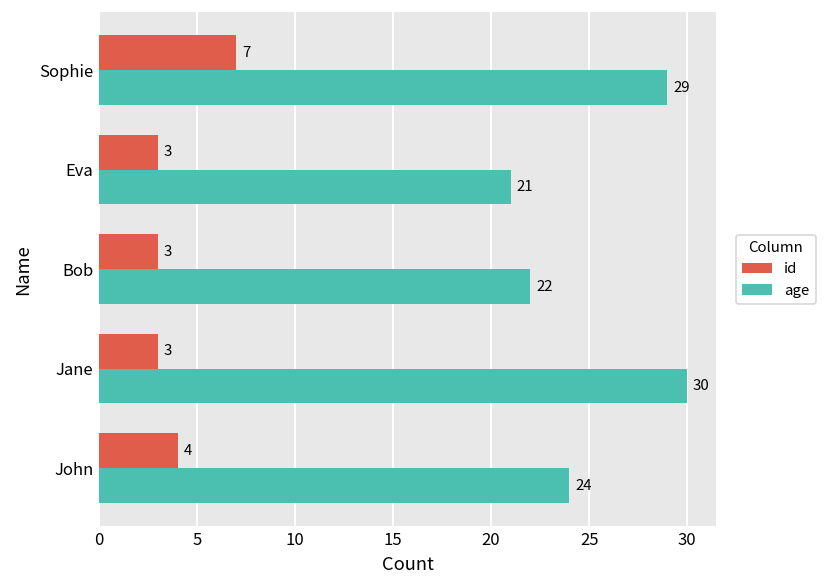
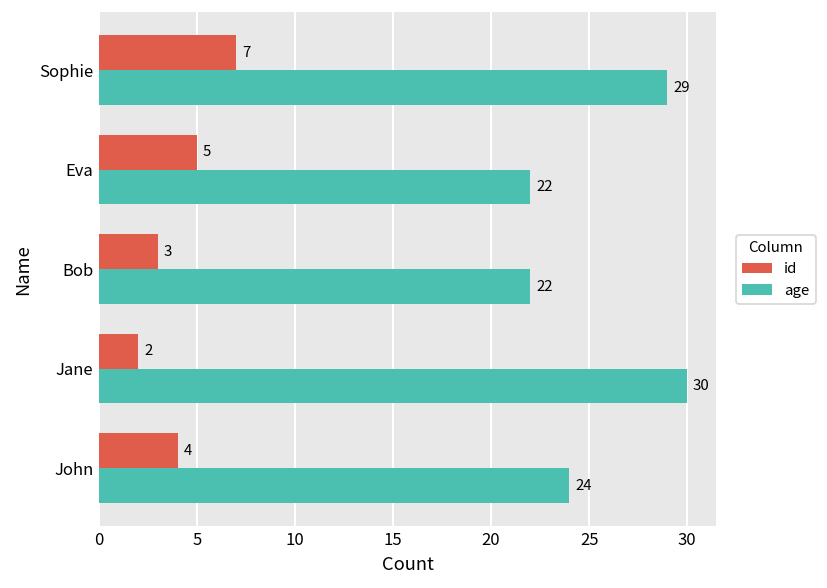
id, Eva: 3 -> 5
age, Eva: 21 -> 22
id, Jane: 3 -> 2
